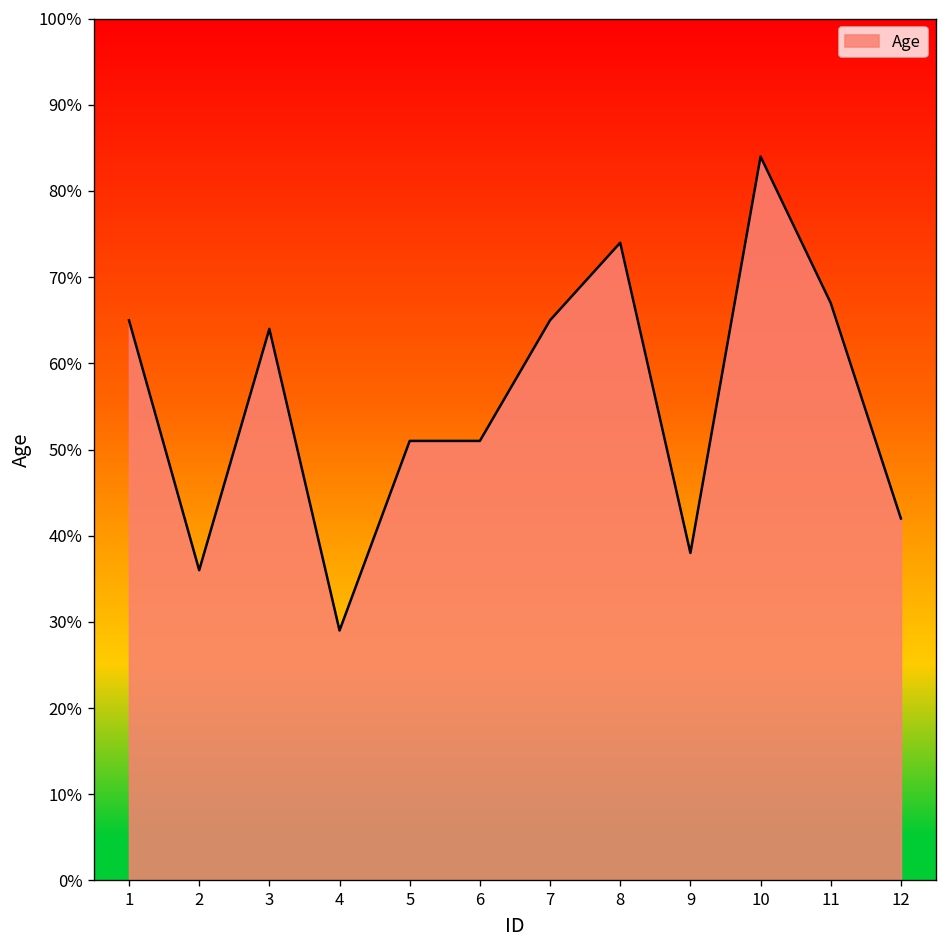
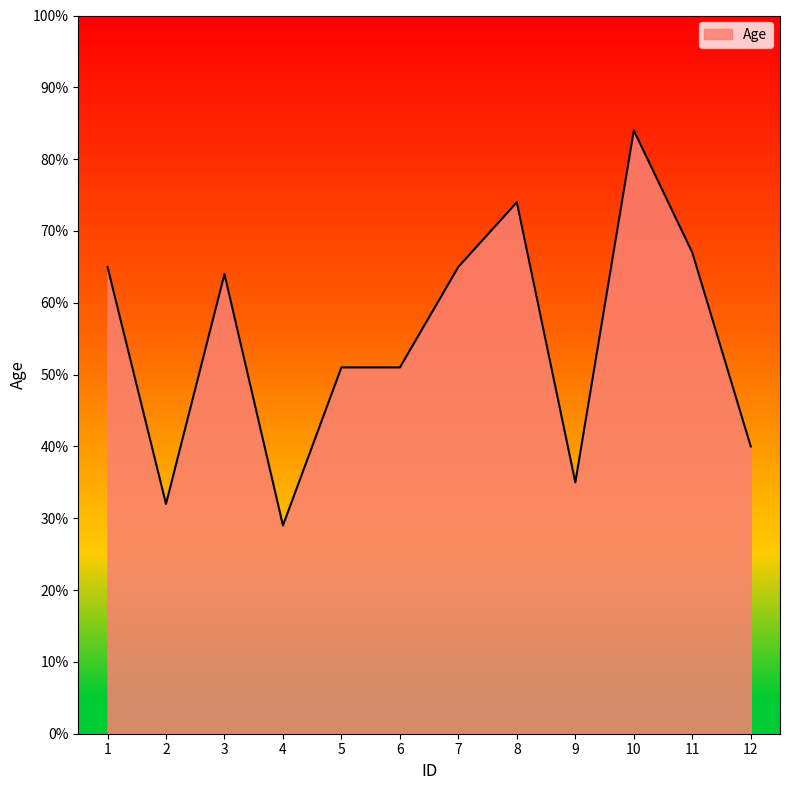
2: 36% -> 32%
9: 38% -> 35%
12: 42% -> 40%
